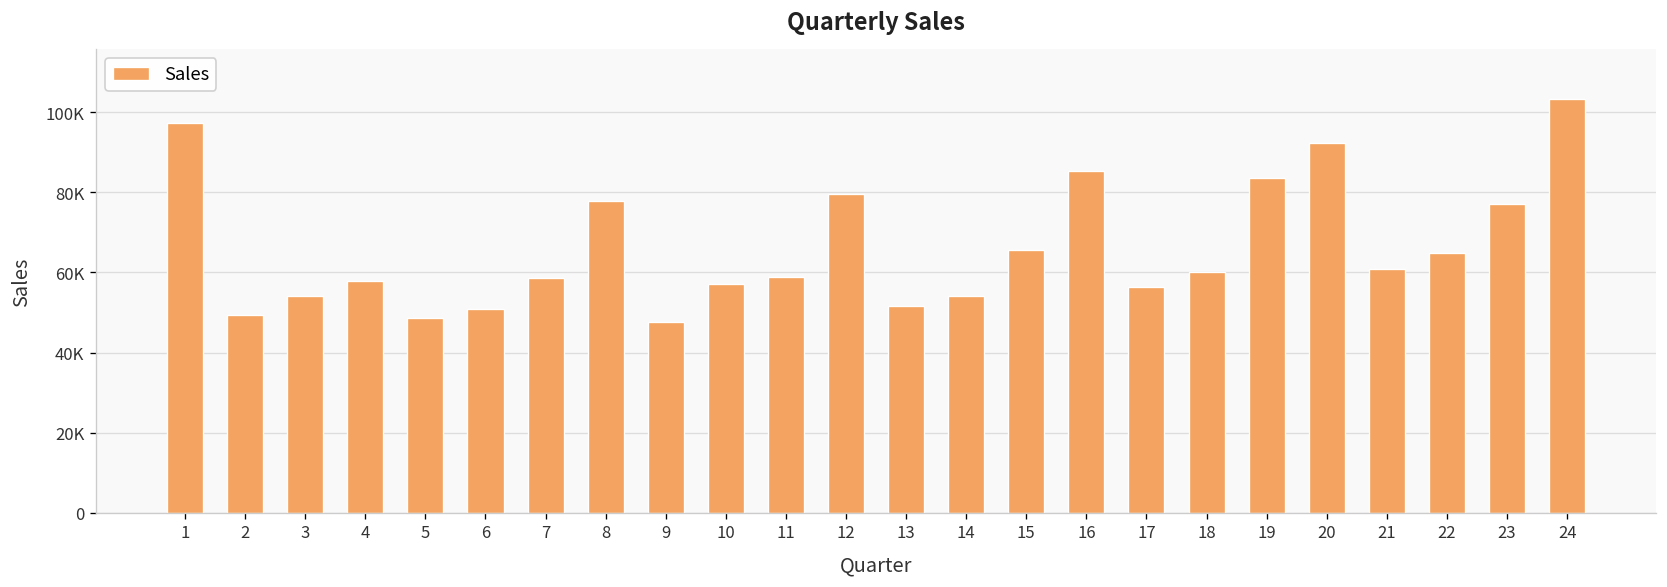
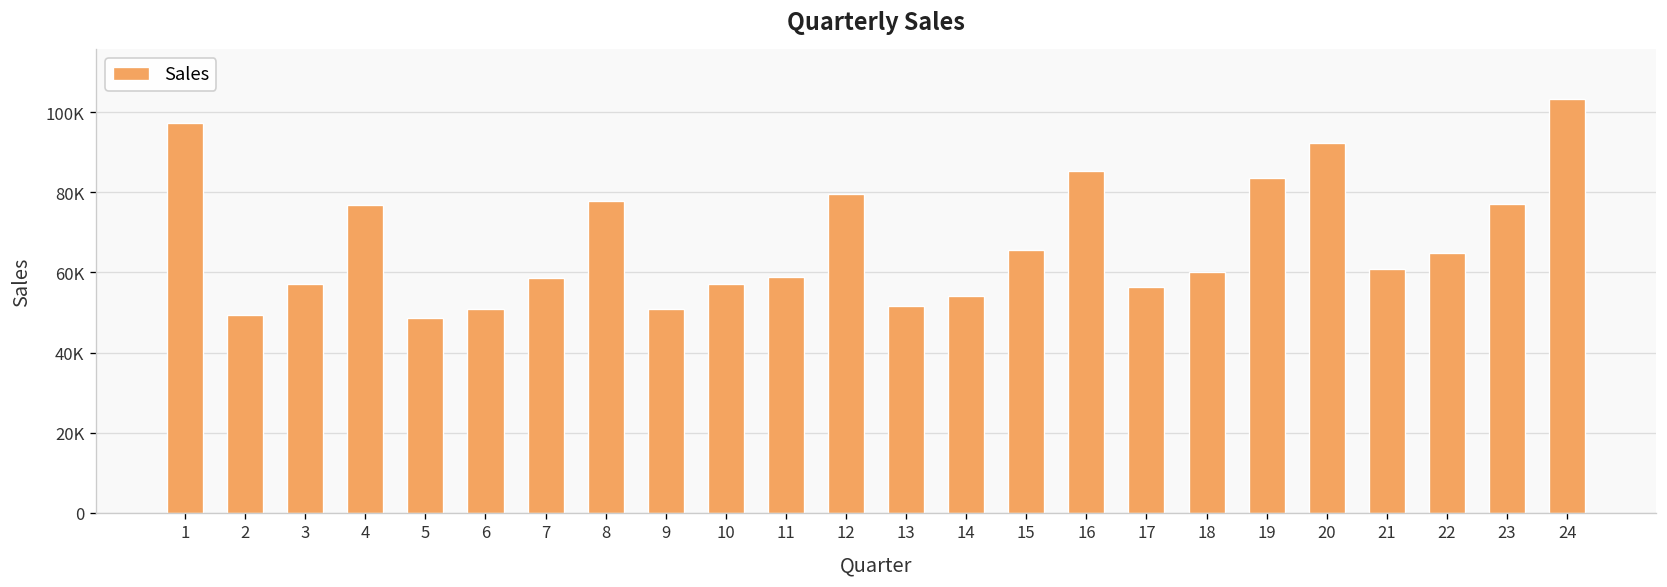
3: 54000 -> 57000
4: 58000 -> 77000
9: 48000 -> 51000
